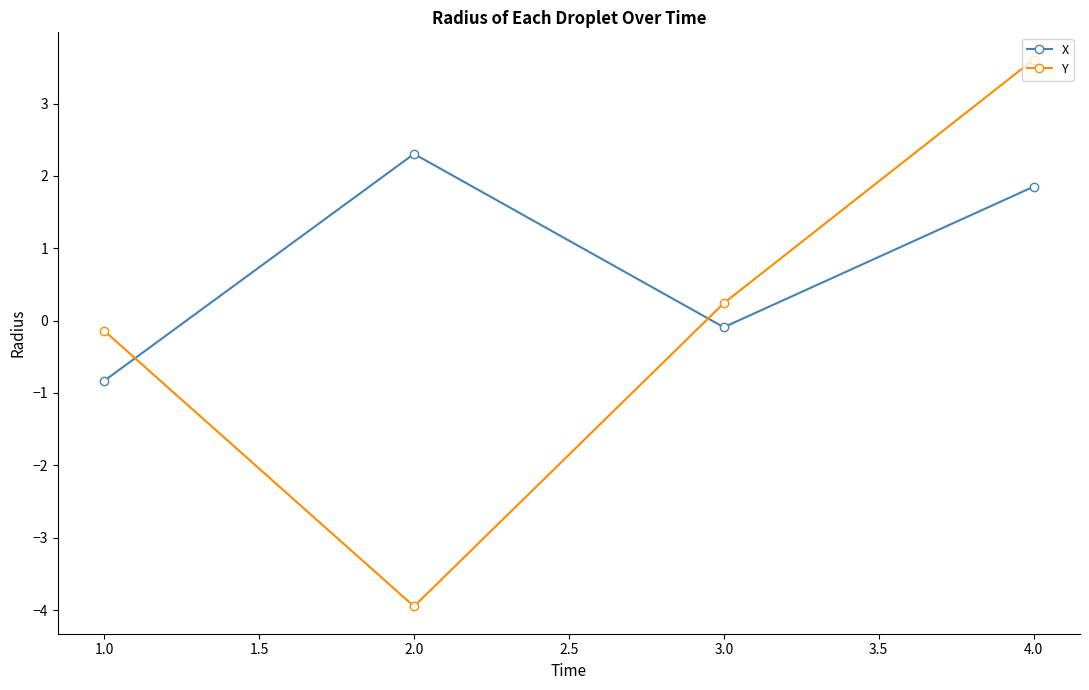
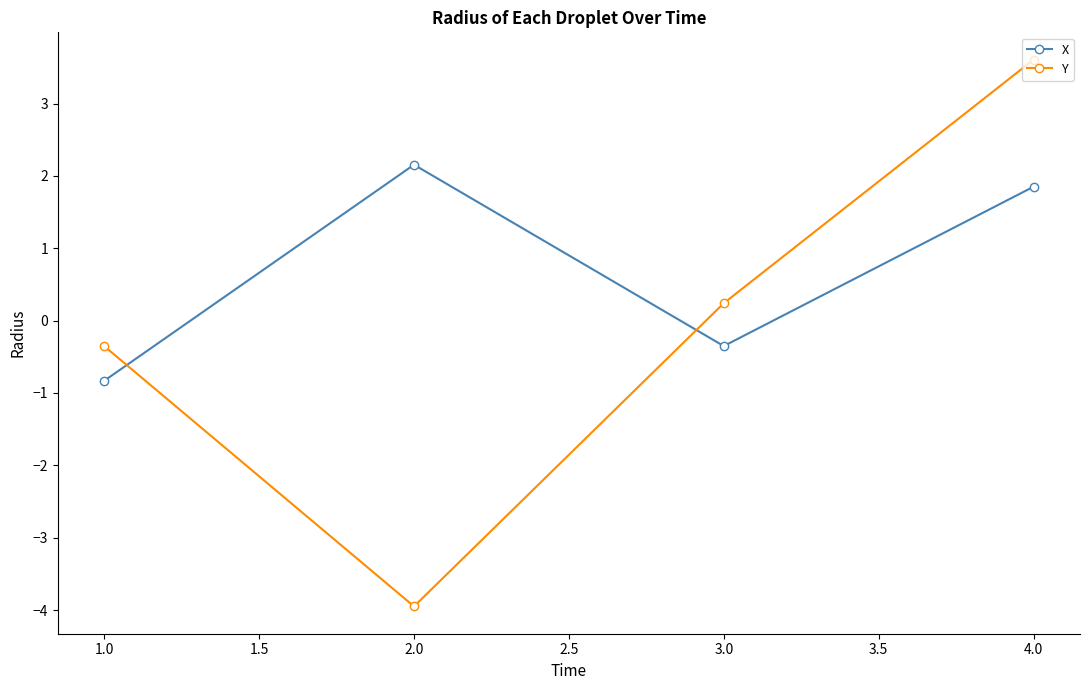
Y, 1.0: -0.1 -> -0.4
X, 2.0: 2.3 -> 2.2
X, 3.0: -0.1 -> -0.4
